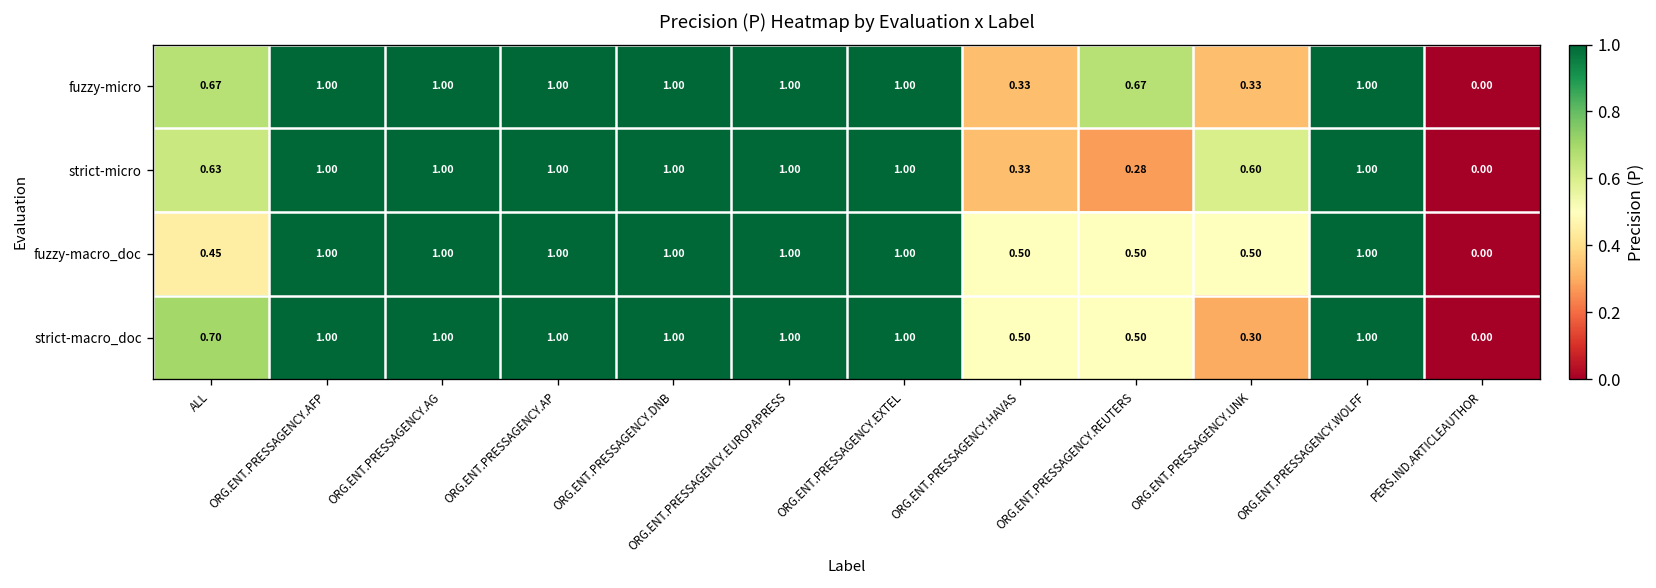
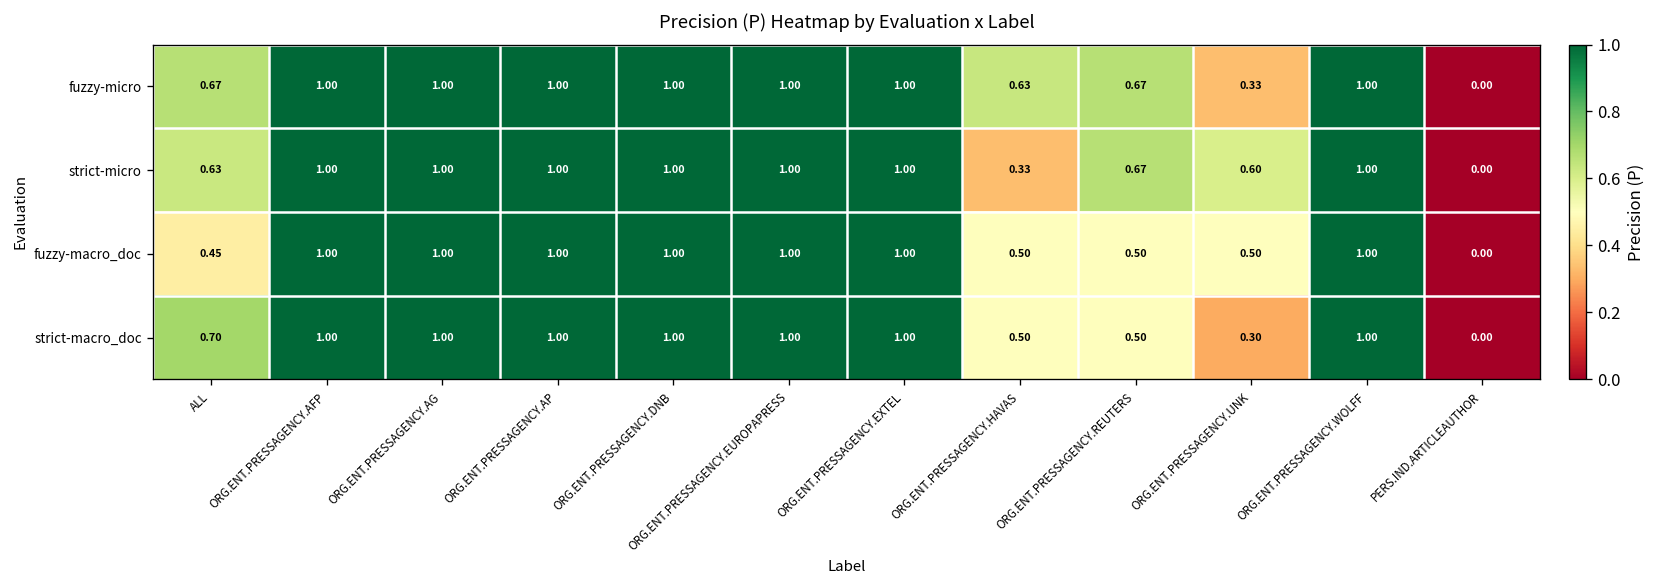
fuzzy-micro, ORG.ENT.PRESSAGENCY.HAVAS: 0.33 -> 0.63
strict-micro, ORG.ENT.PRESSAGENCY.REUTERS: 0.28 -> 0.67
